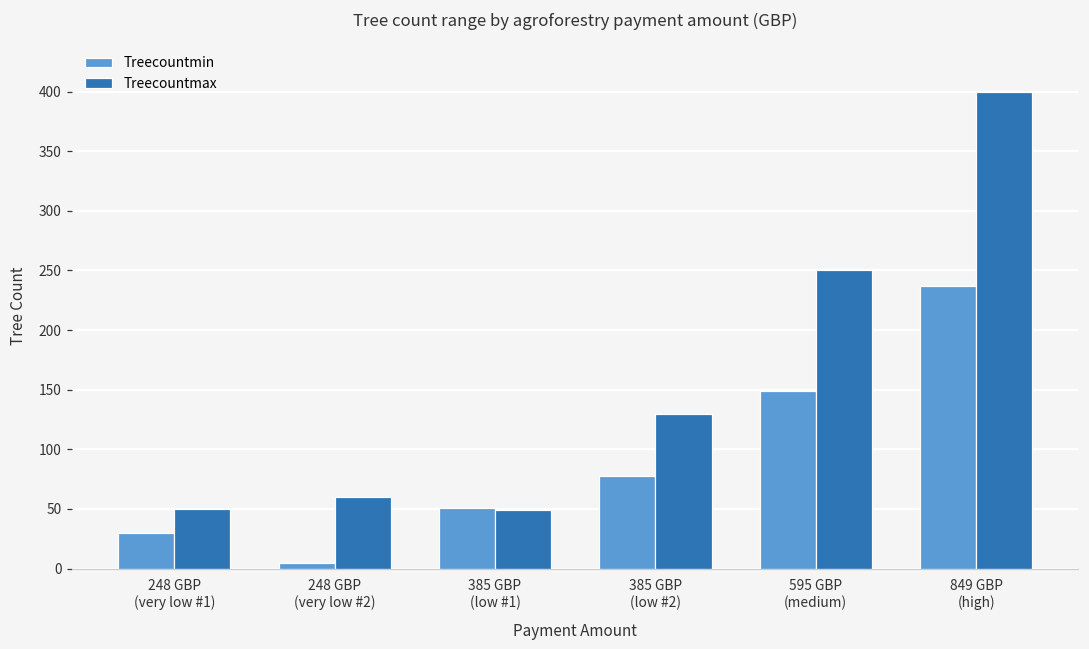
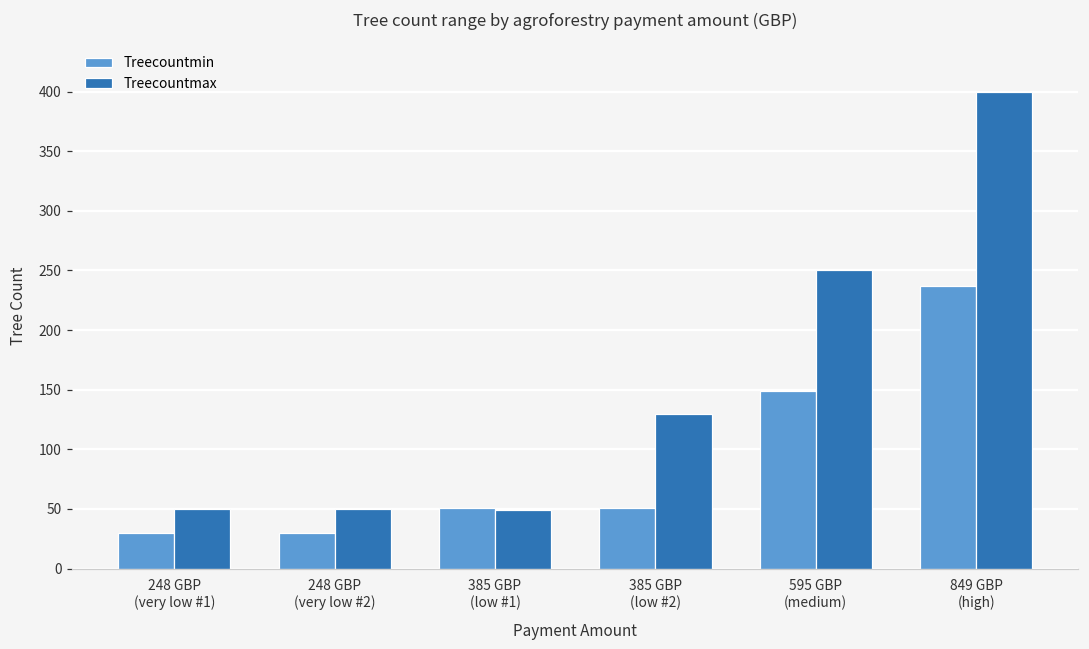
Treecountmin, 248 GBP (very low #2): 5 -> 30
Treecountmax, 248 GBP (very low #2): 60 -> 50
Treecountmin, 385 GBP (low #2): 78 -> 51
